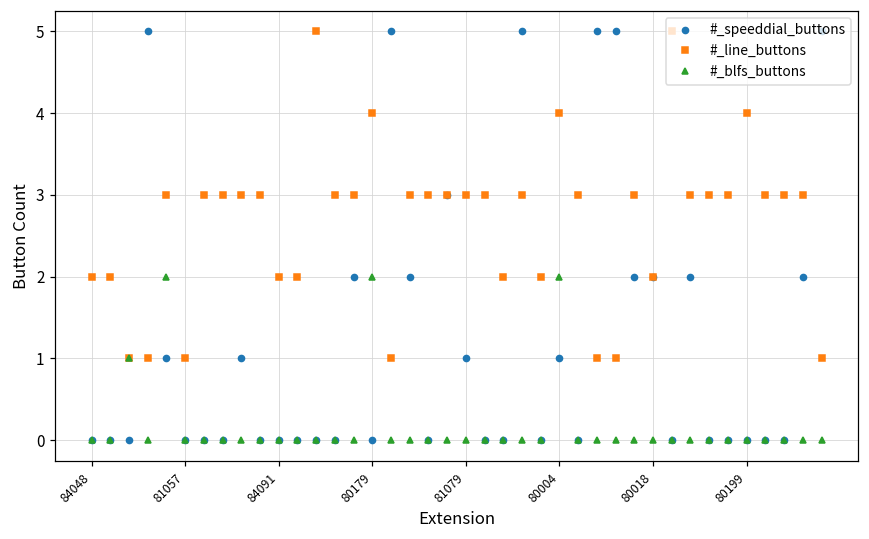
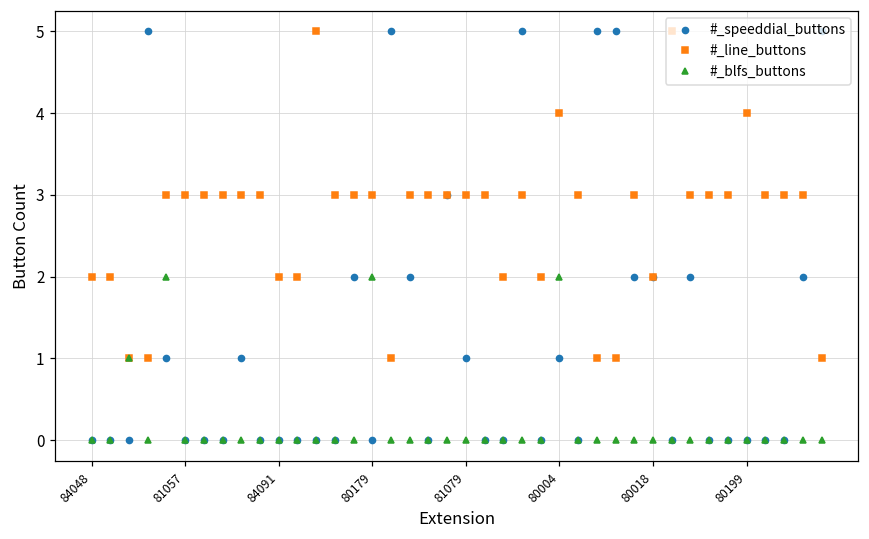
#_line_buttons, 81057: 1 -> 3
#_line_buttons, 80179: 4 -> 3
